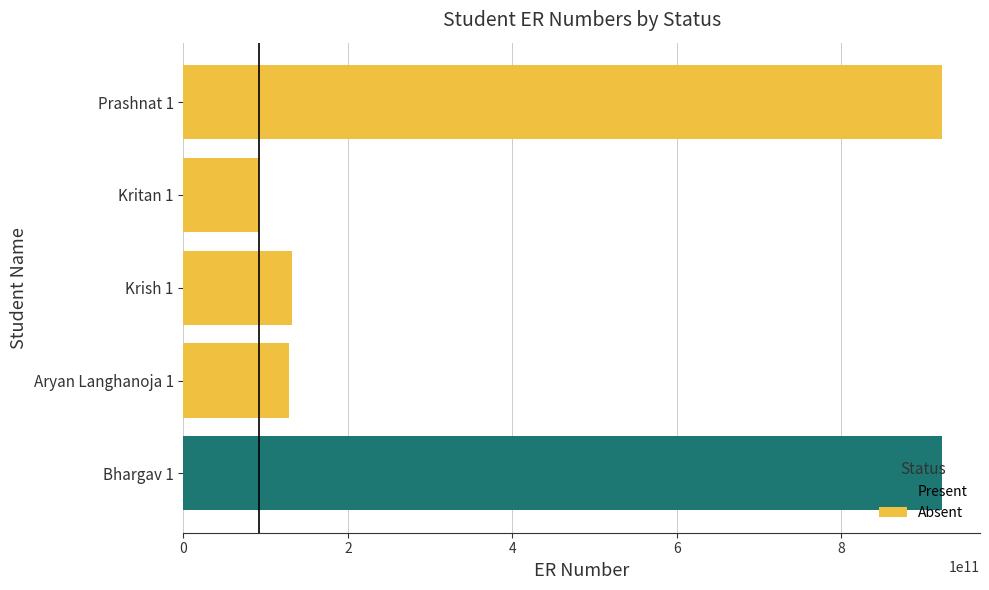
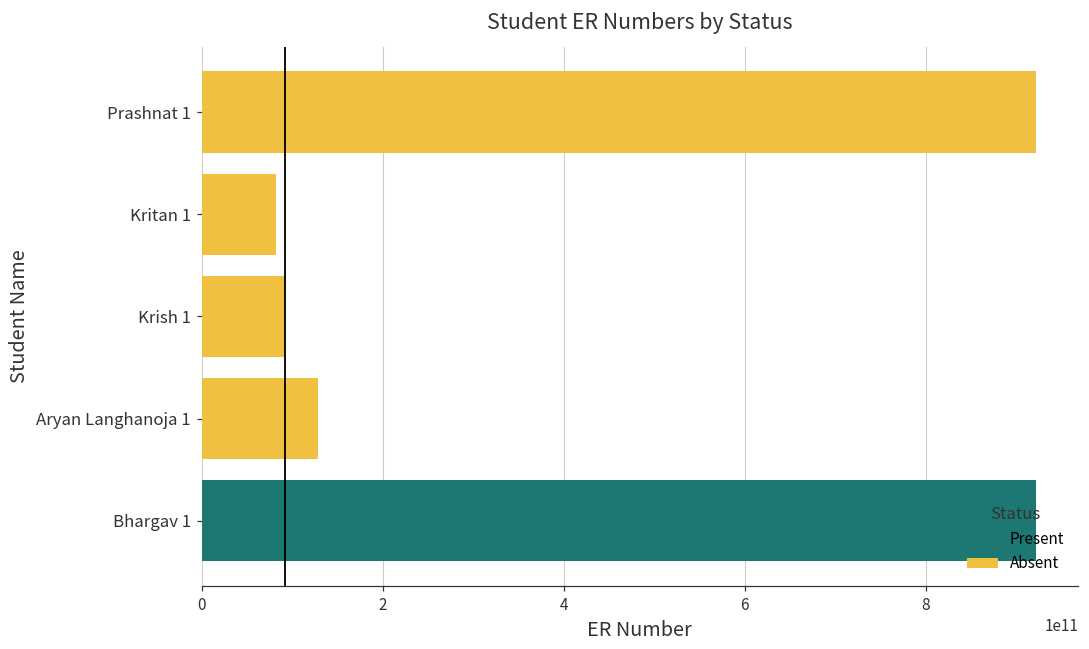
Absent, Kritan 1: 90000000000 -> 80000000000
Absent, Krish 1: 130000000000 -> 90000000000
